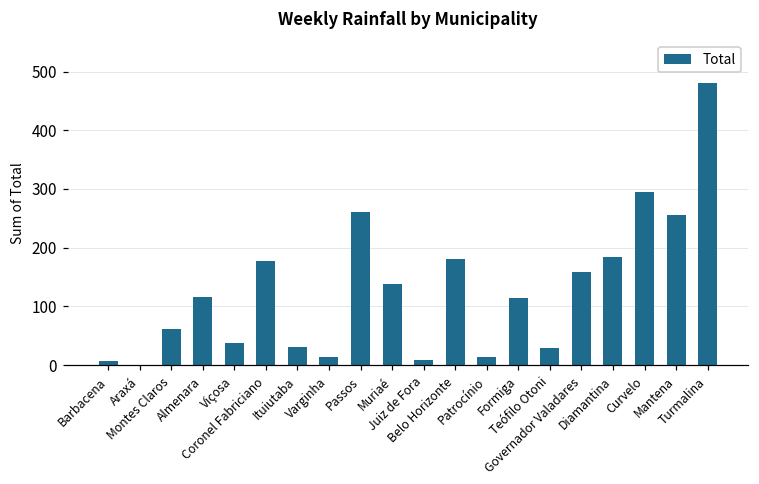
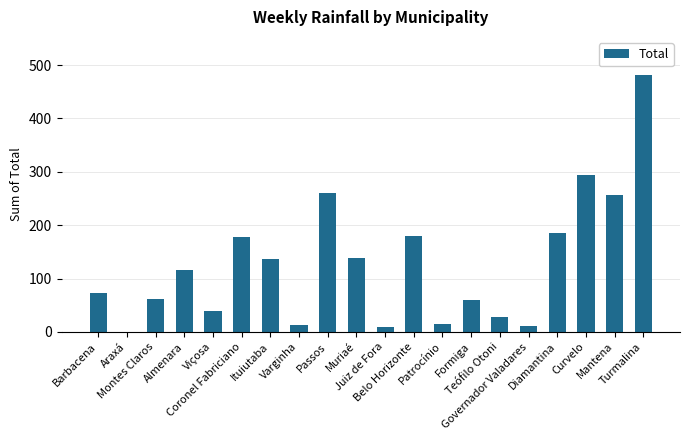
Barbacena: 10 -> 70
Ituiutaba: 30 -> 140
Formiga: 110 -> 60
Governador Valadares: 160 -> 10
